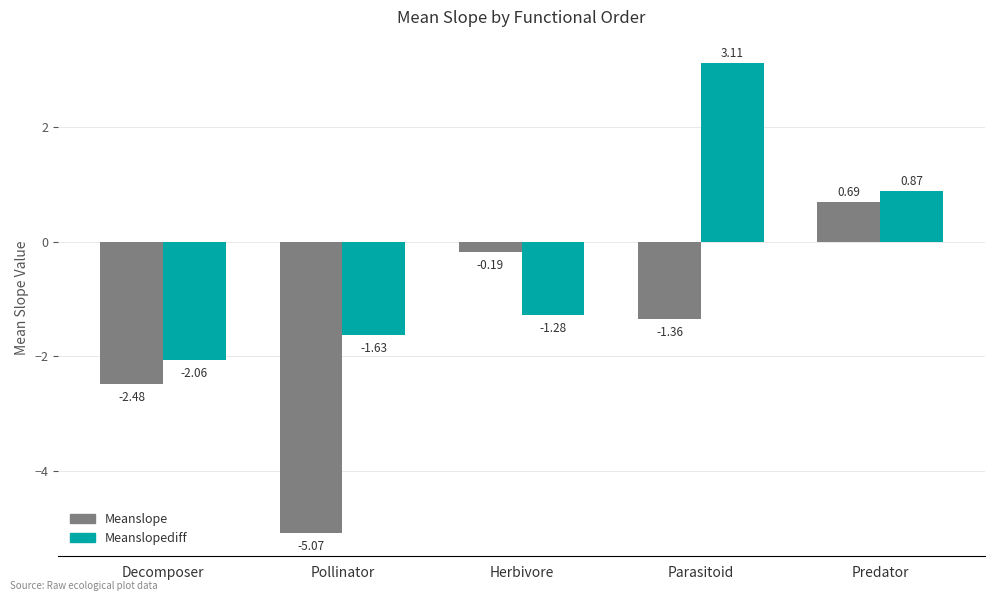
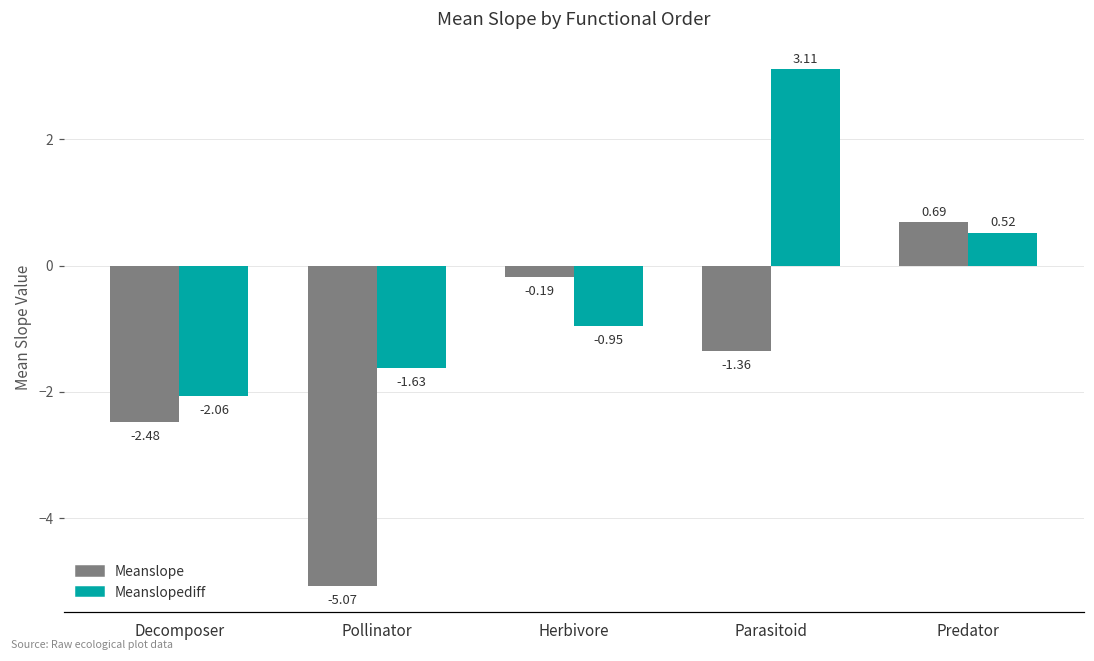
Meanslopediff, Herbivore: -1.28 -> -0.95
Meanslopediff, Predator: 0.87 -> 0.52
